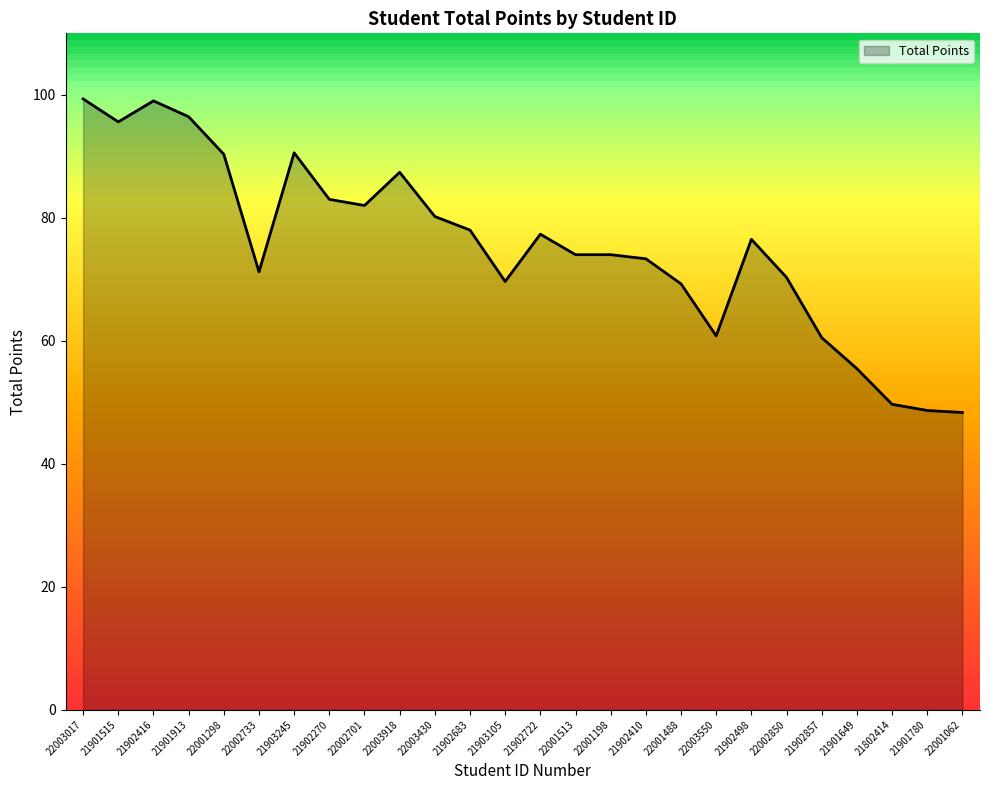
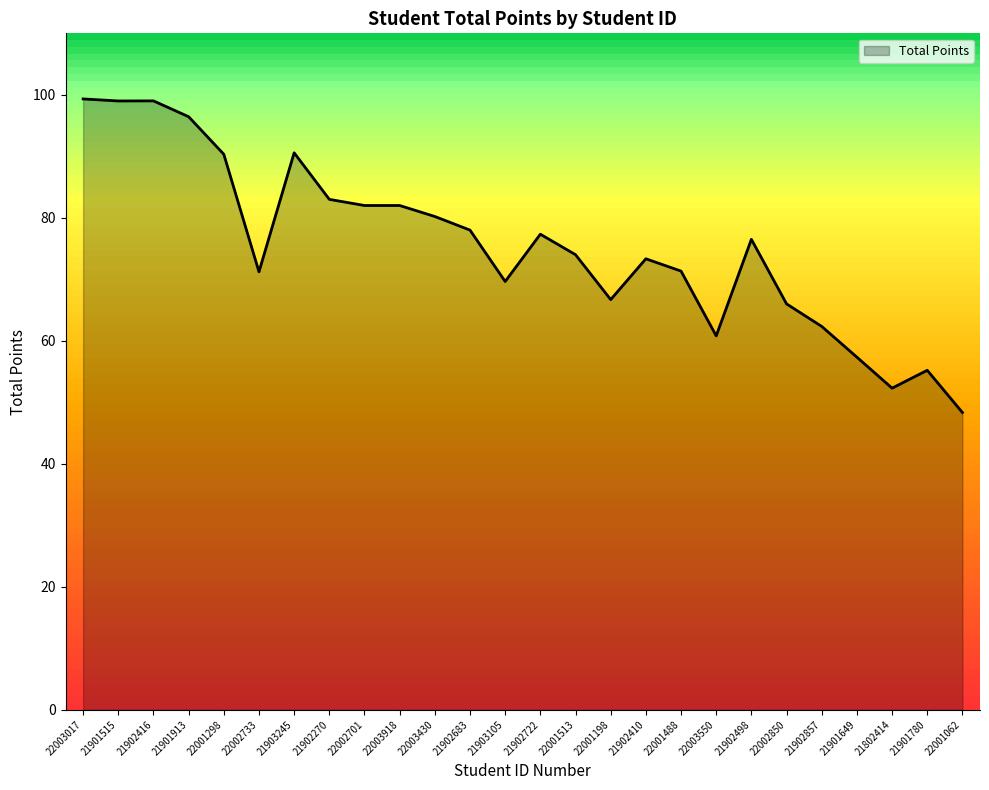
21901515: 96 -> 99
22003918: 87 -> 82
22001198: 74 -> 67
22001488: 69 -> 71
22002850: 70 -> 66
21902857: 61 -> 62
21901649: 55 -> 57
21802414: 50 -> 52
21901780: 49 -> 55
